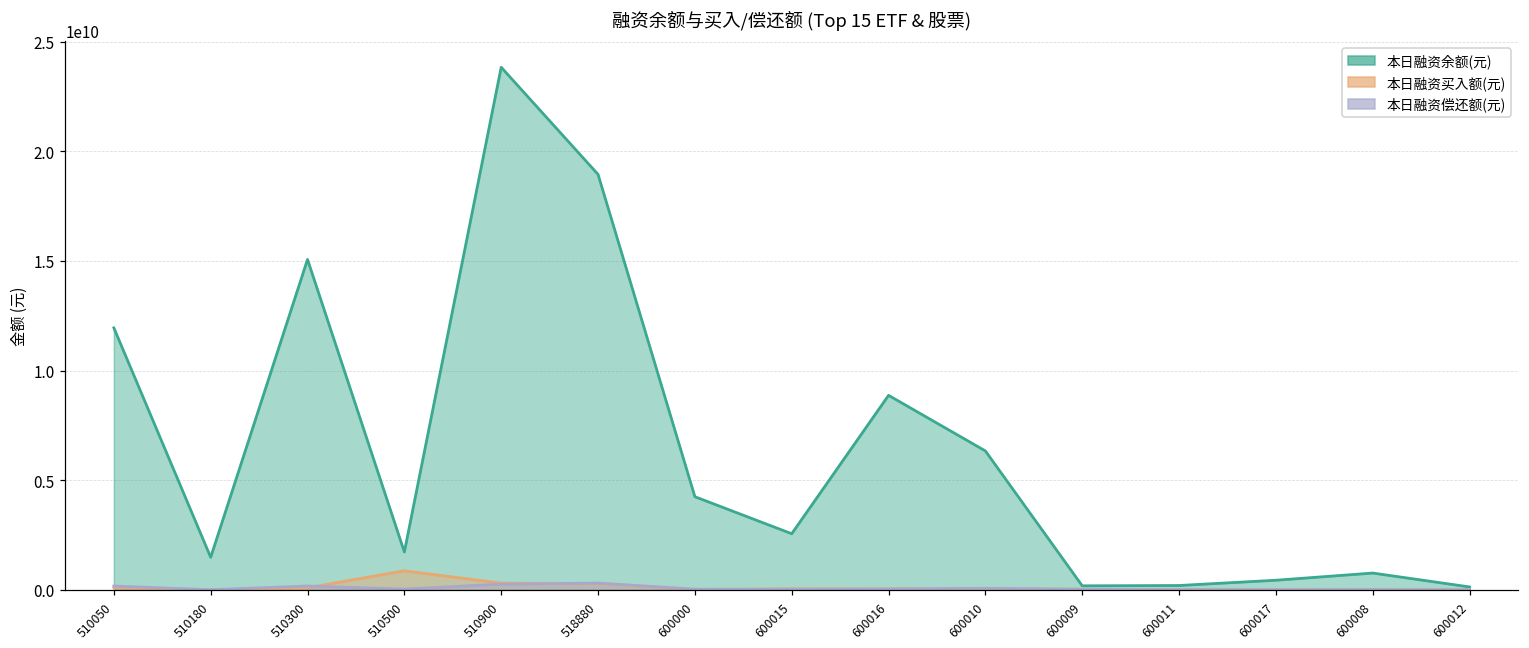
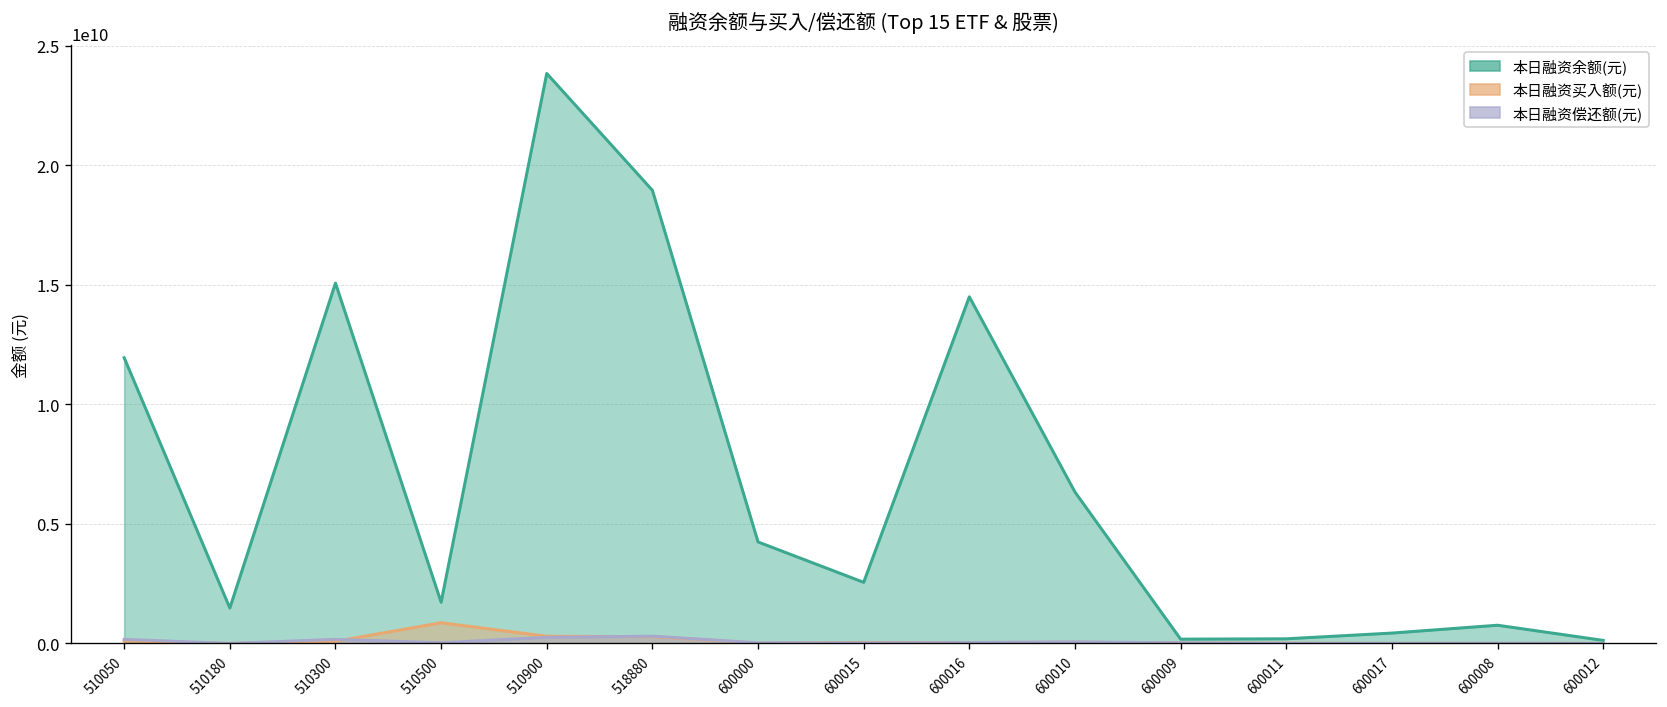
本日融资余额(元), 600016: 8900000000 -> 14500000000
